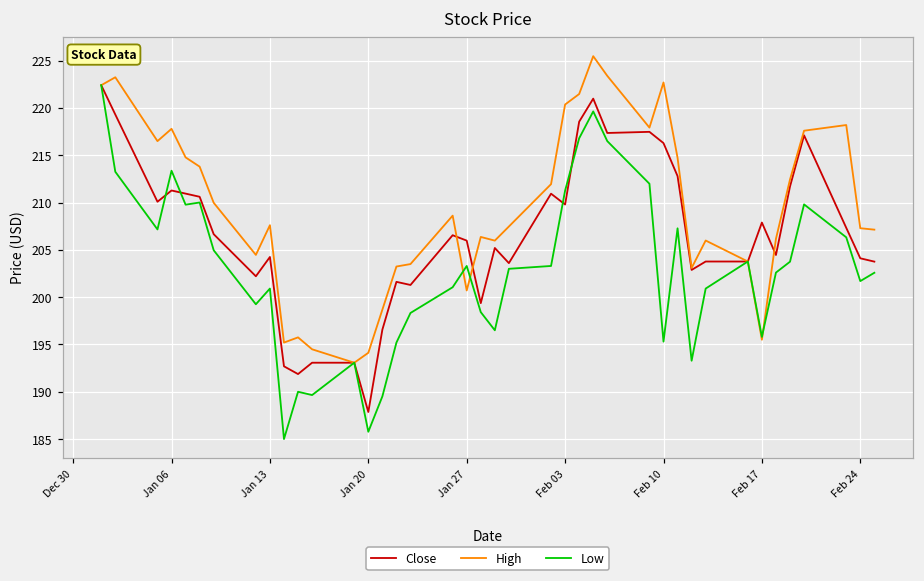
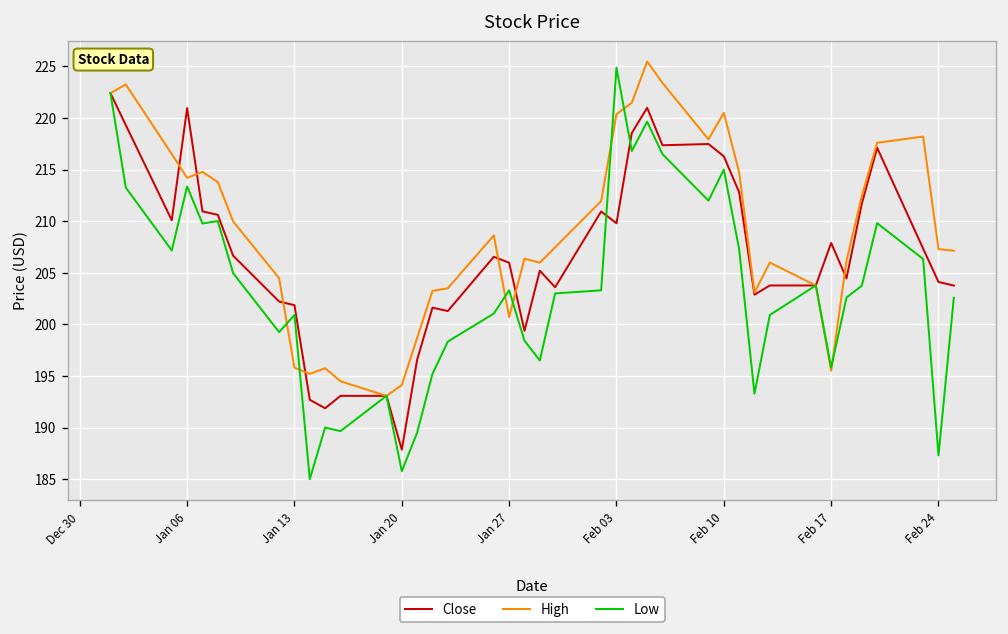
Close, Jan 06: 211 -> 221
High, Jan 06: 218 -> 214
Close, Jan 13: 204 -> 202
High, Jan 13: 208 -> 196
Low, Feb 03: 211 -> 225
High, Feb 10: 223 -> 221
Low, Feb 10: 195 -> 215
Low, Feb 24: 202 -> 187
